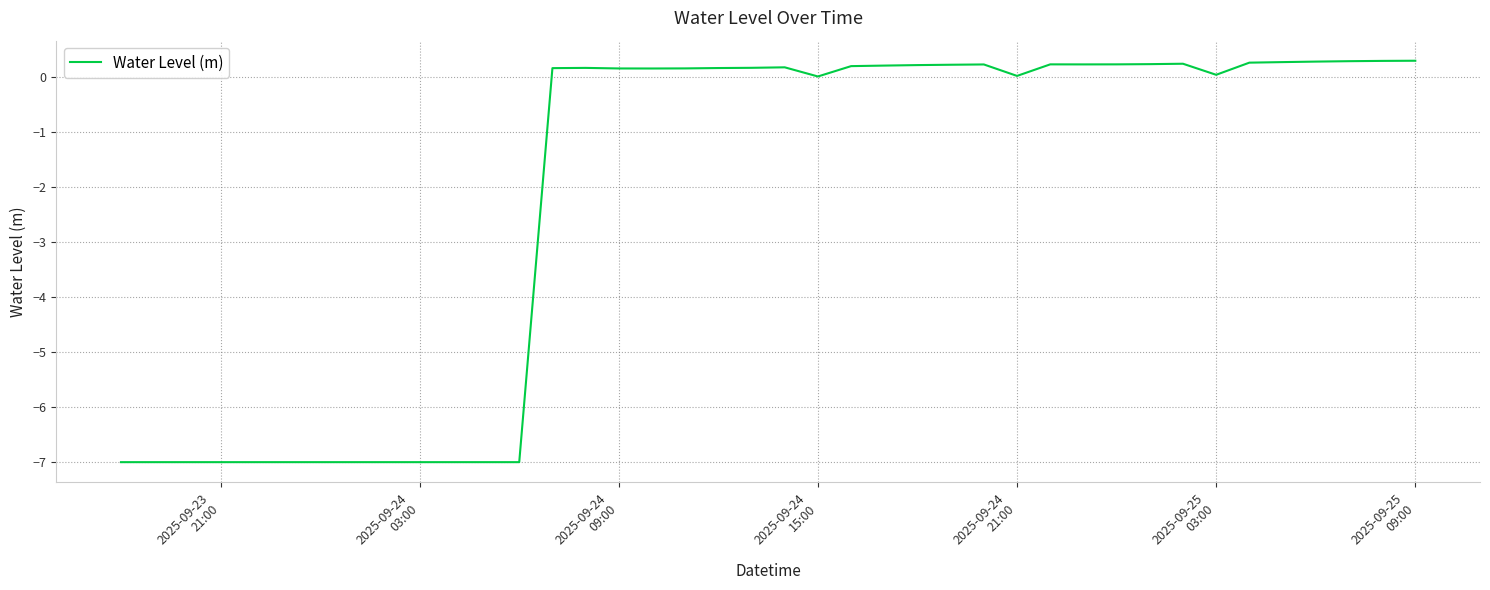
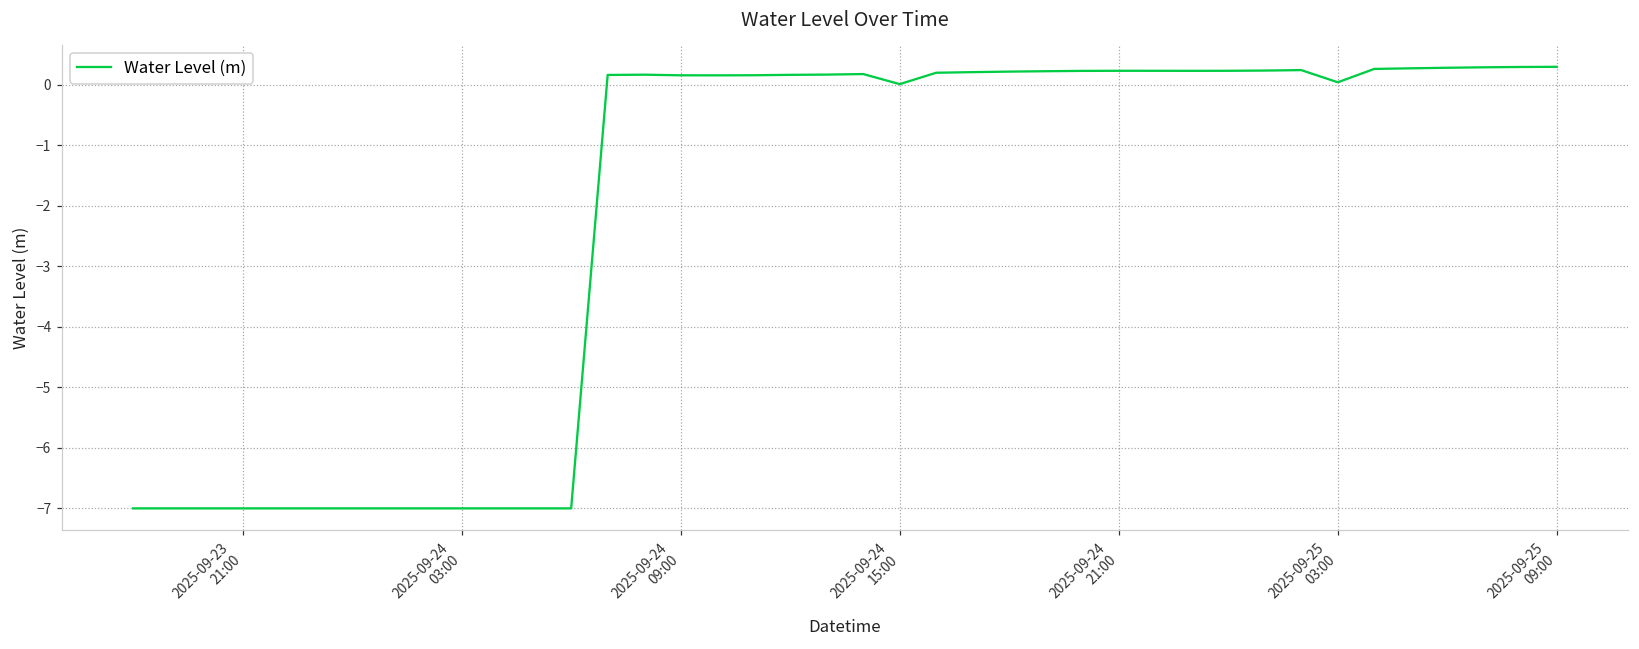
2025-09-24 21:00: 0.0 -> 0.2
